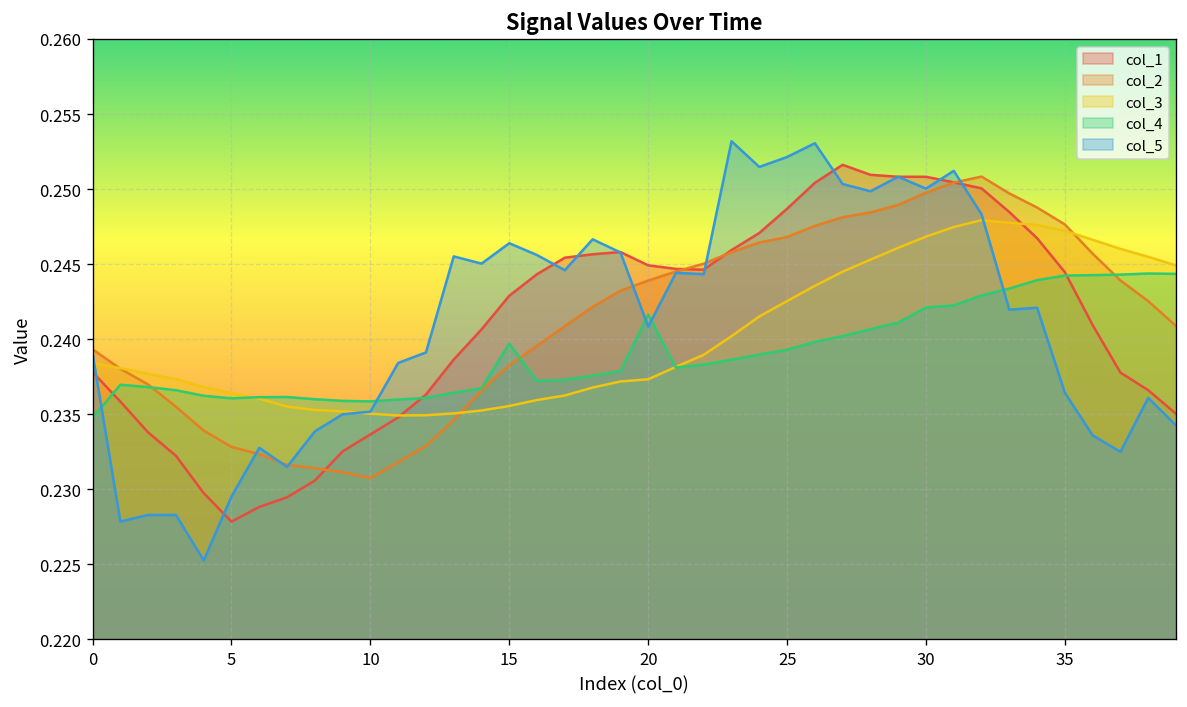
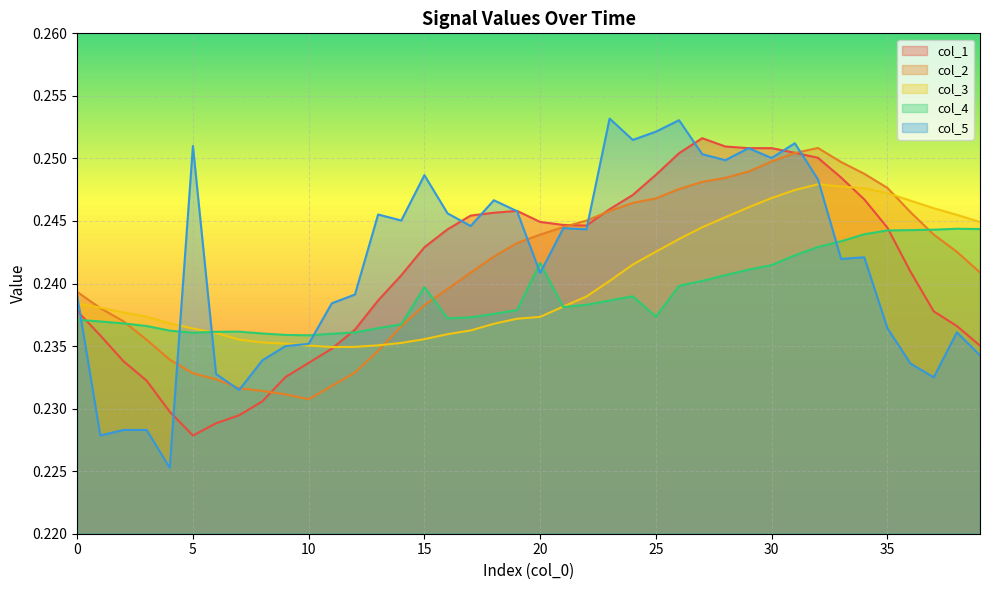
col_4, 0: 0.2348 -> 0.2371
col_5, 5: 0.2295 -> 0.2510
col_5, 15: 0.2464 -> 0.2487
col_4, 25: 0.2393 -> 0.2374
col_4, 30: 0.2421 -> 0.2415
